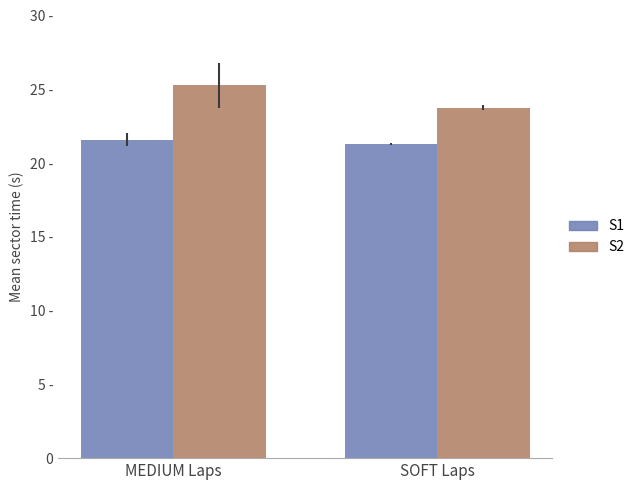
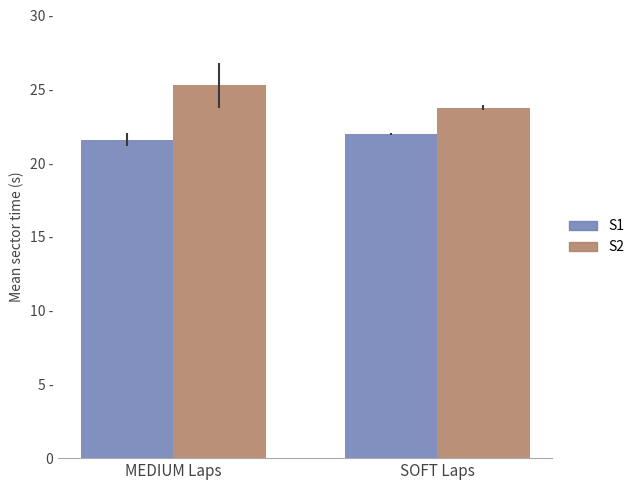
S1, SOFT Laps: 21.3 - -> 21.9 -
